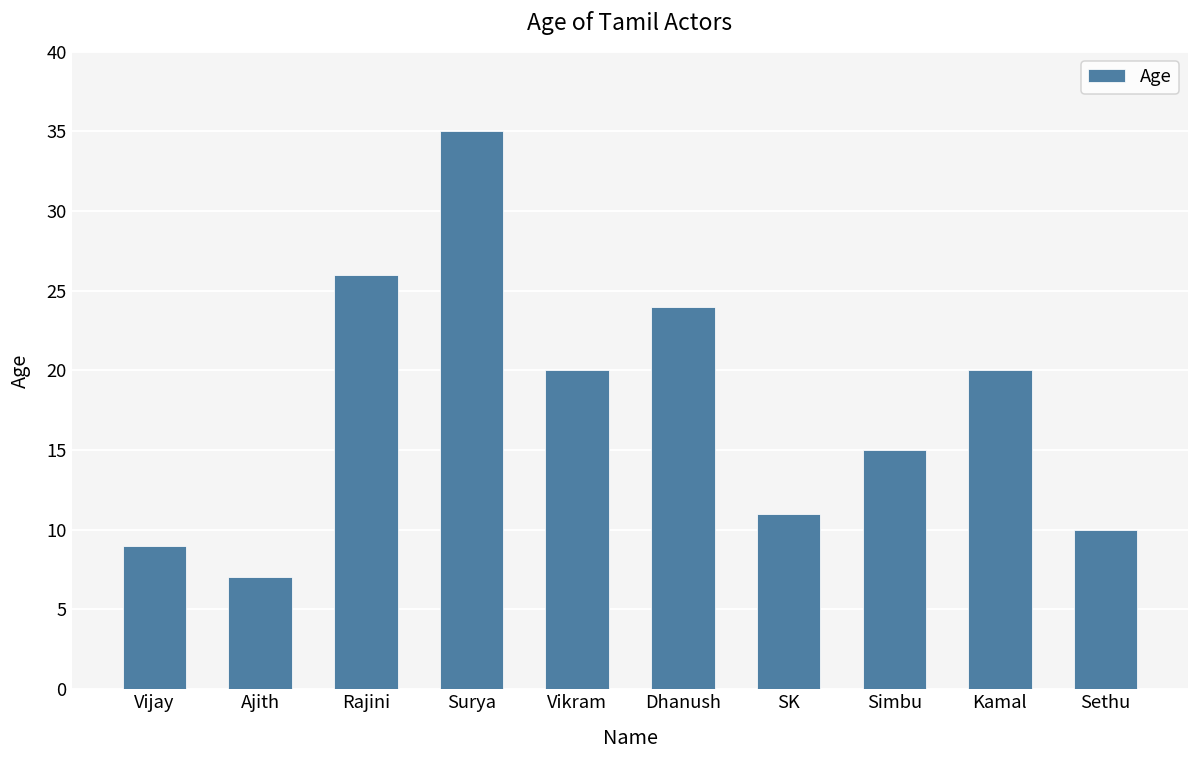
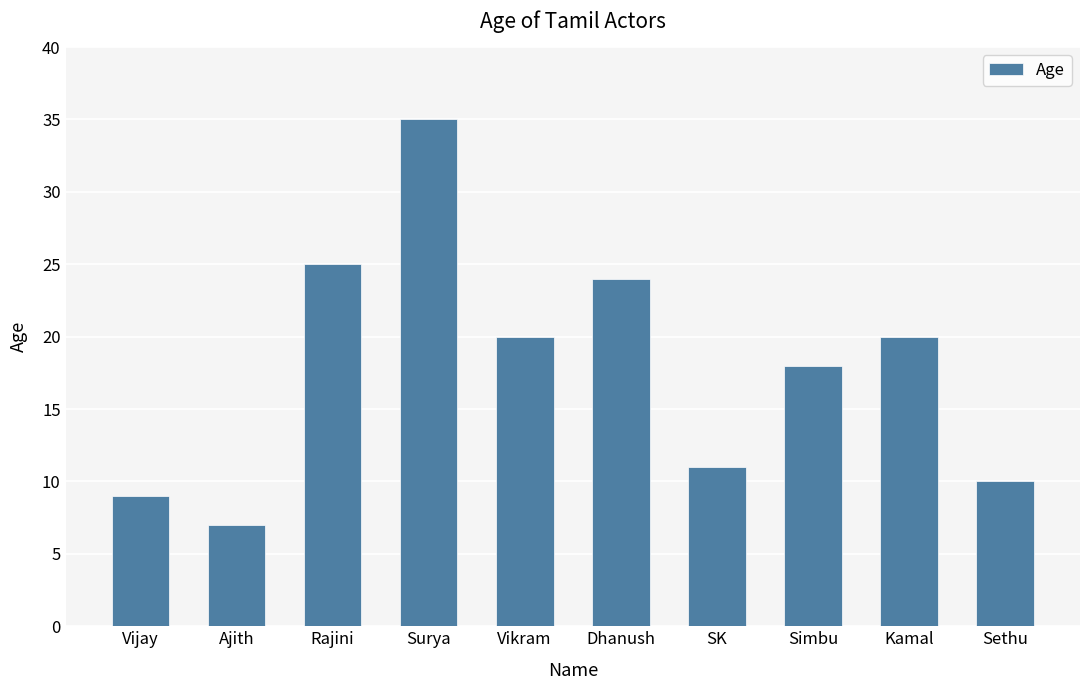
Rajini: 26 -> 25
Simbu: 15 -> 18
